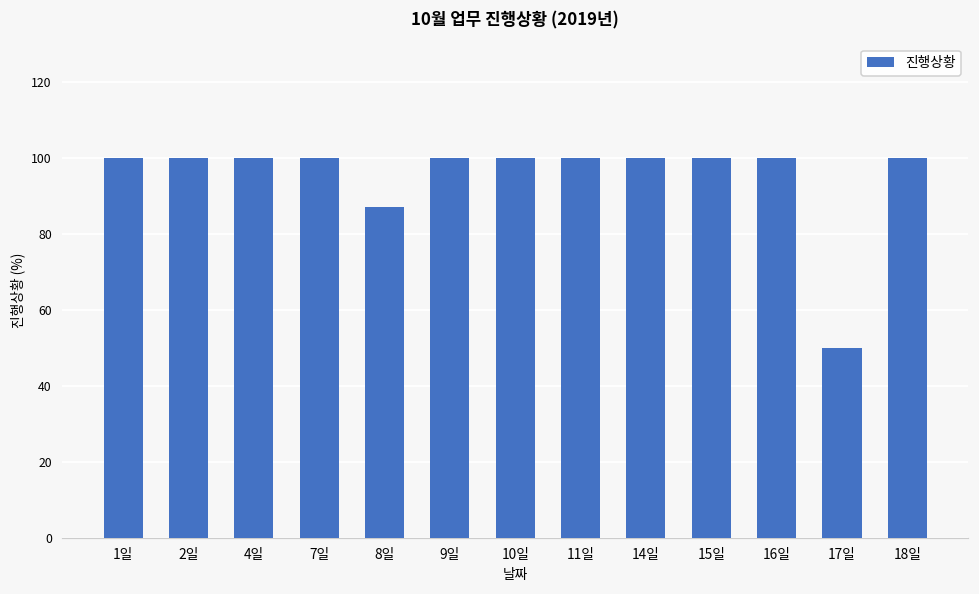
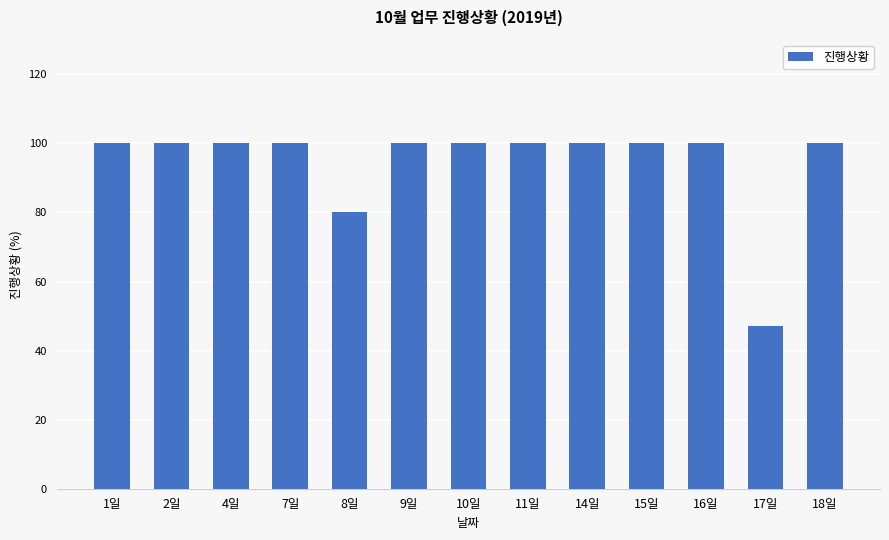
8일: 87 -> 80
17일: 50 -> 47
